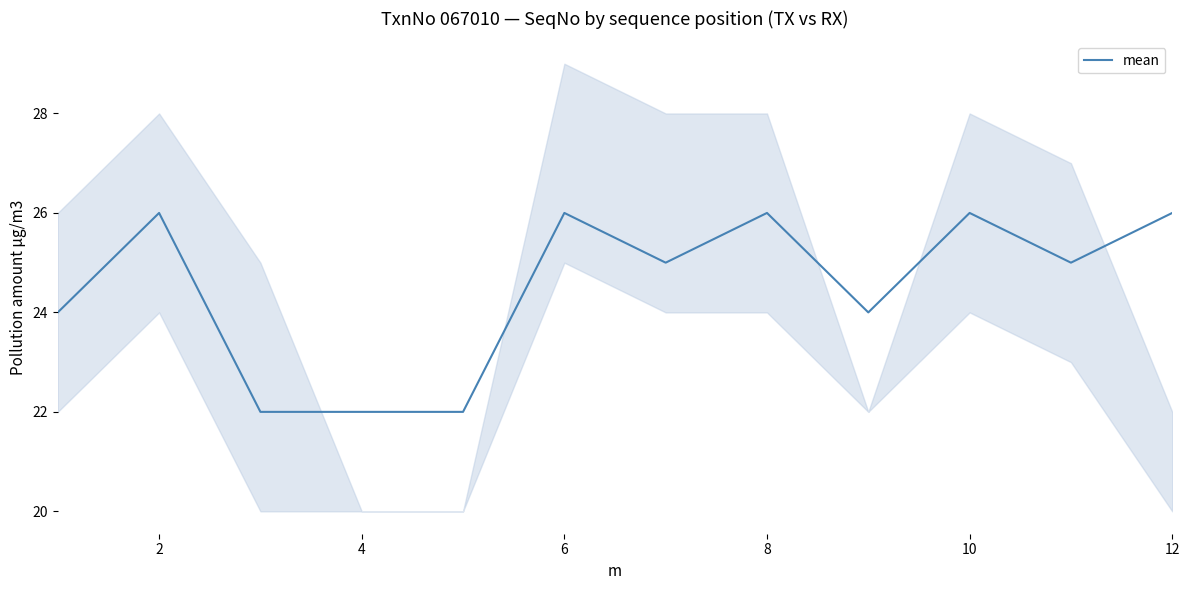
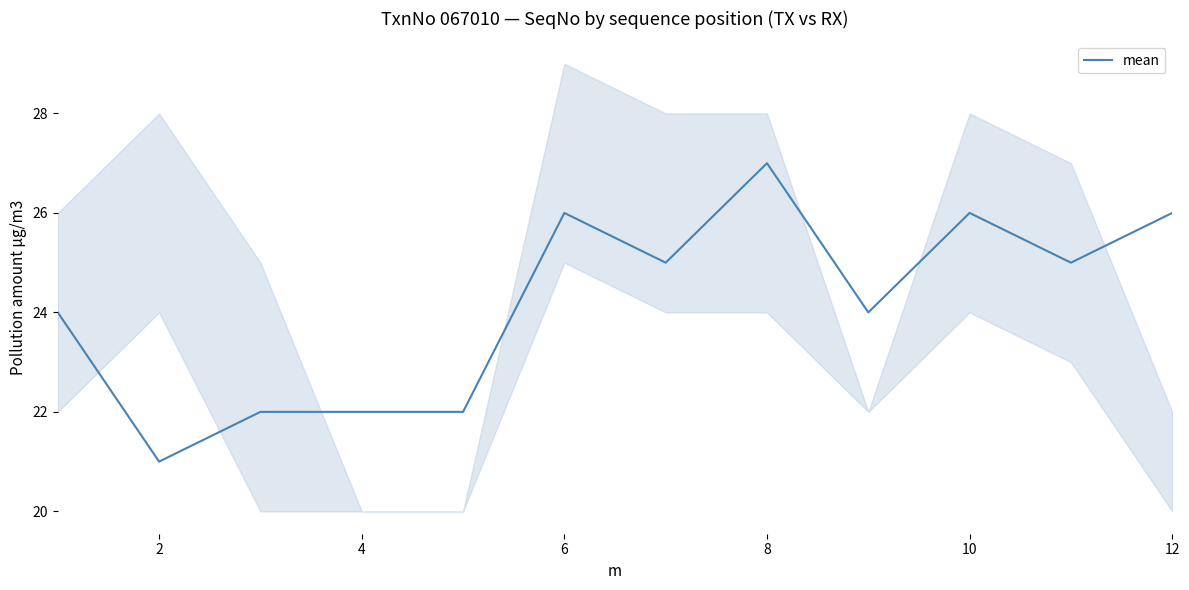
mean, 2: 26 -> 21
mean, 8: 26 -> 27
